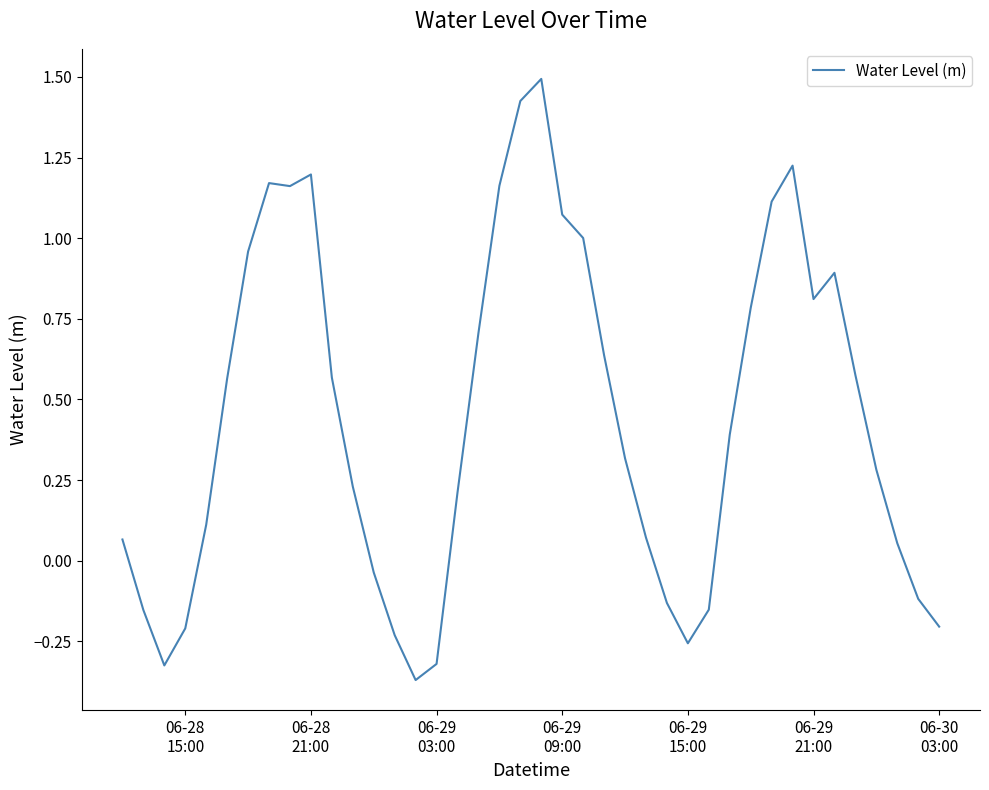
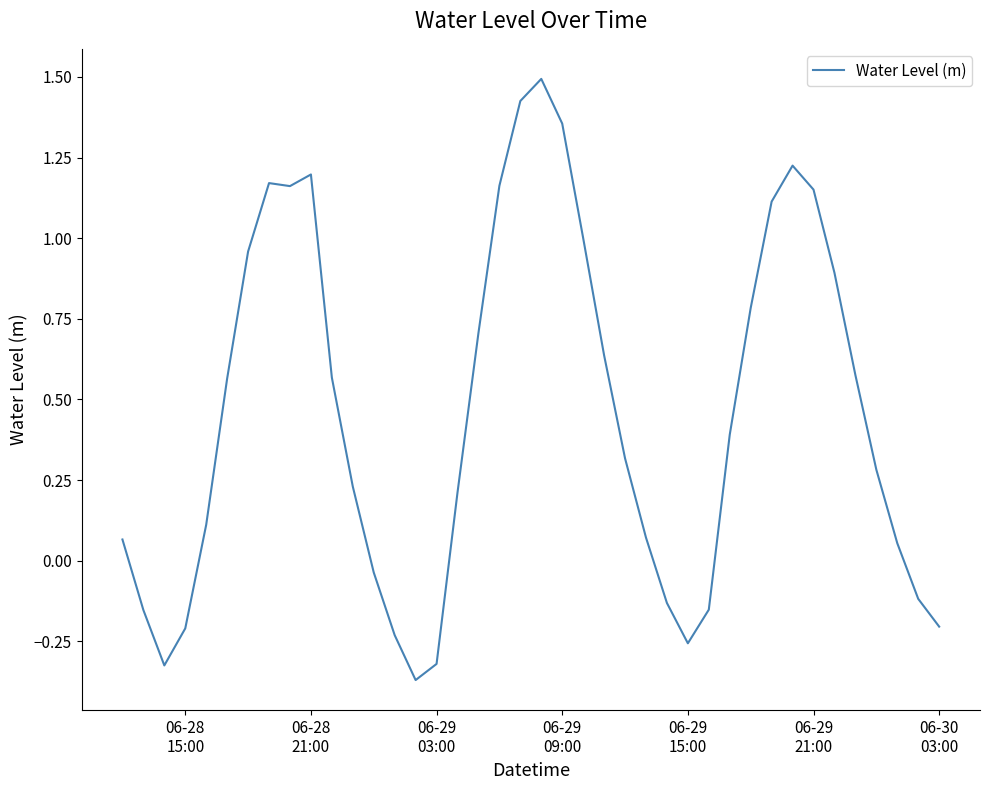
06-29 09:00: 1.07 -> 1.36
06-29 21:00: 0.81 -> 1.15
